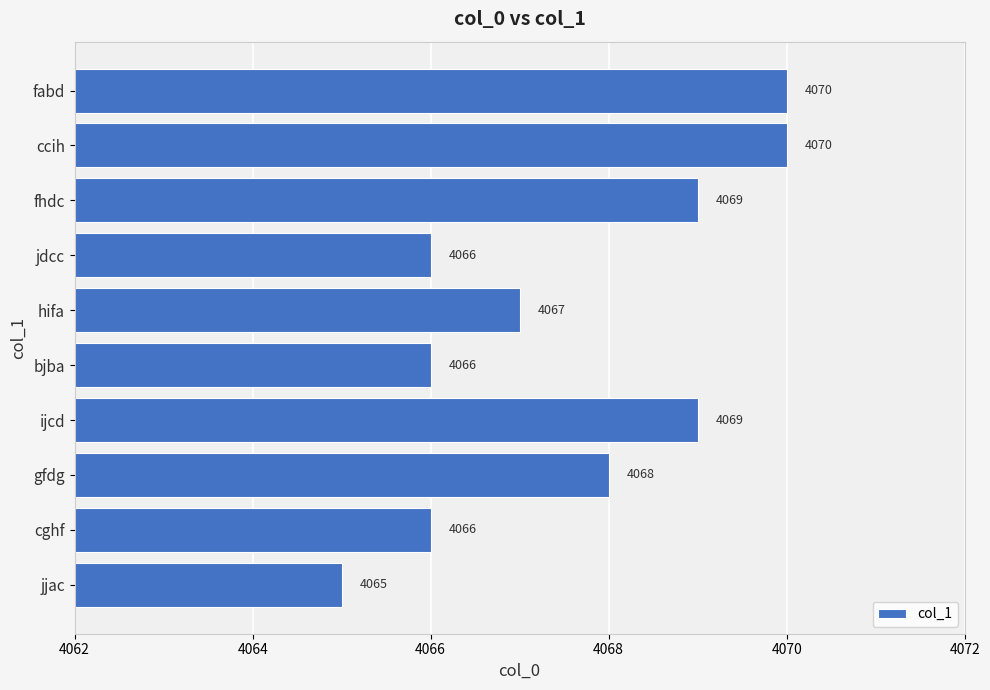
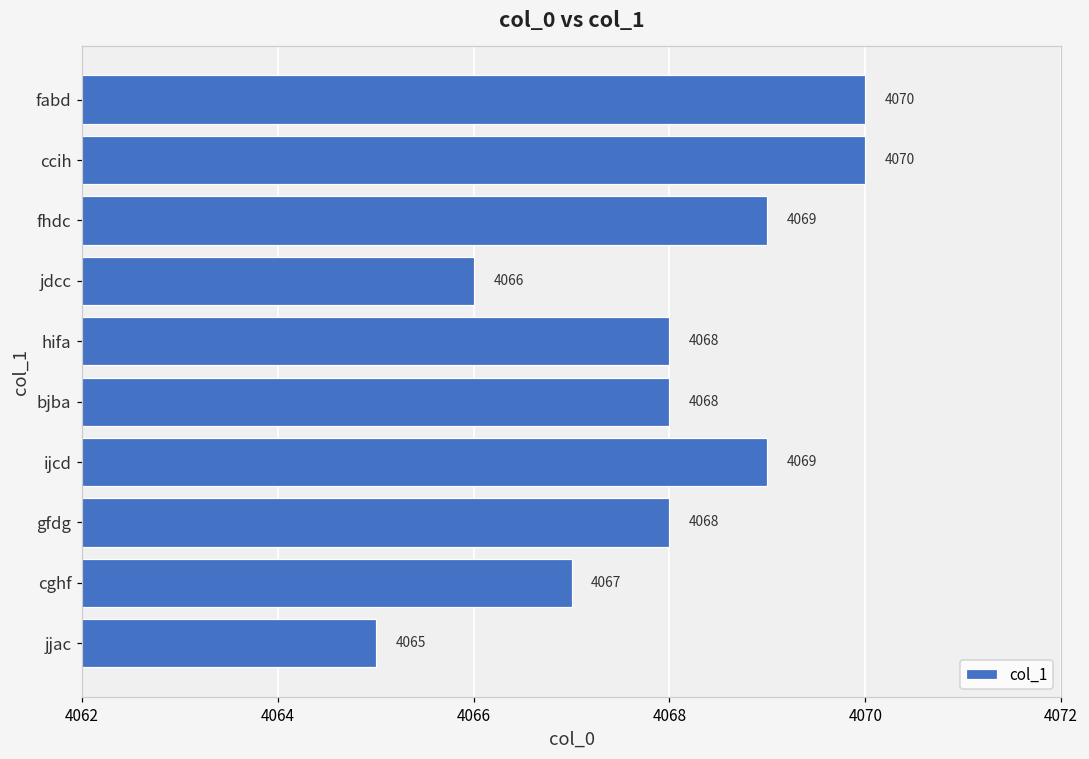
hifa: 4067 -> 4068
bjba: 4066 -> 4068
cghf: 4066 -> 4067
